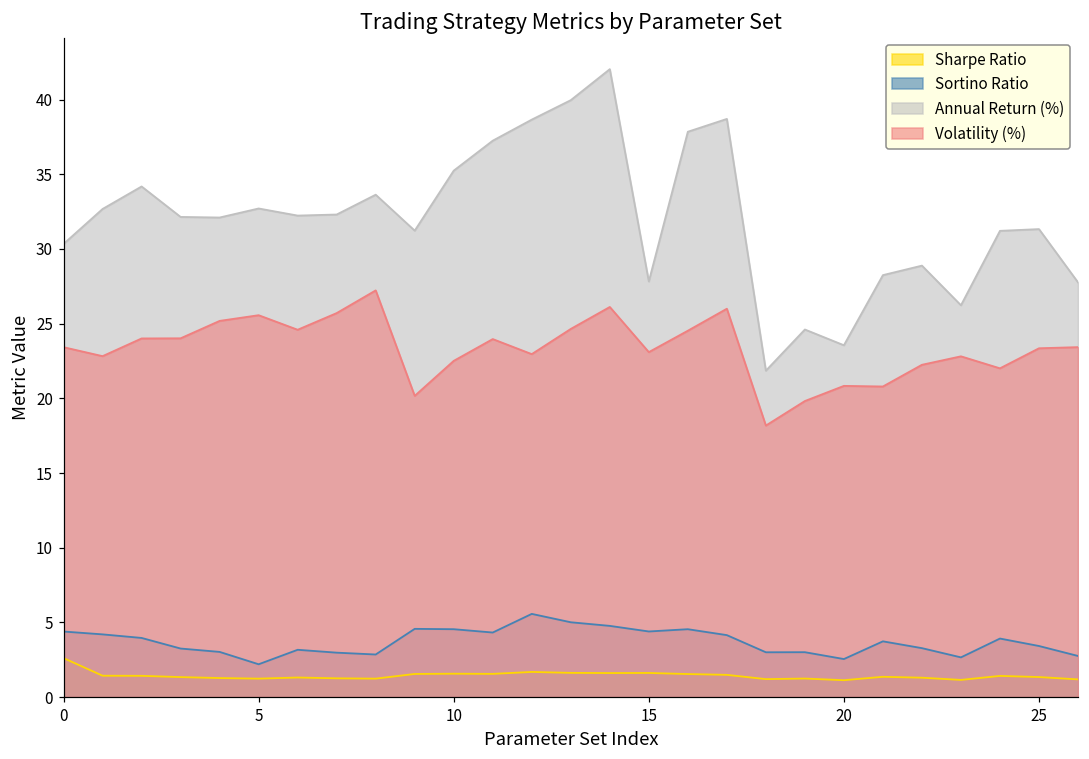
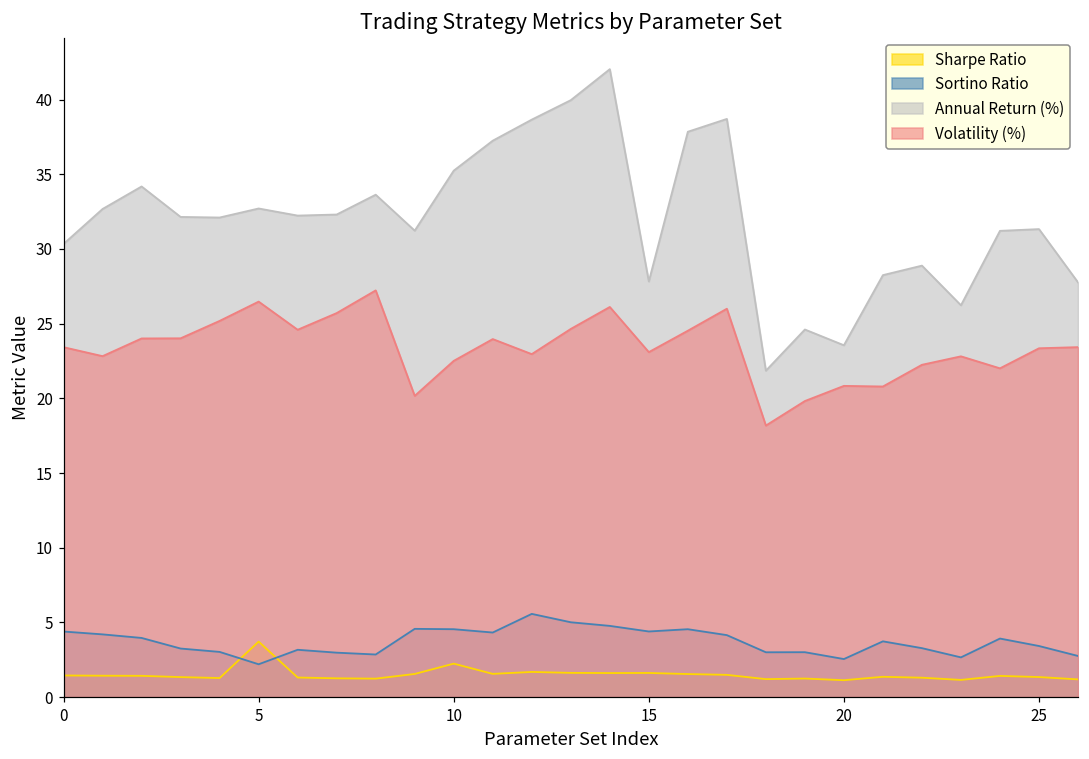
Sharpe Ratio, 0: 2.6 -> 1.4
Sharpe Ratio, 5: 1.2 -> 3.7
Volatility (%), 5: 25.6 -> 26.5
Sharpe Ratio, 10: 1.6 -> 2.2
